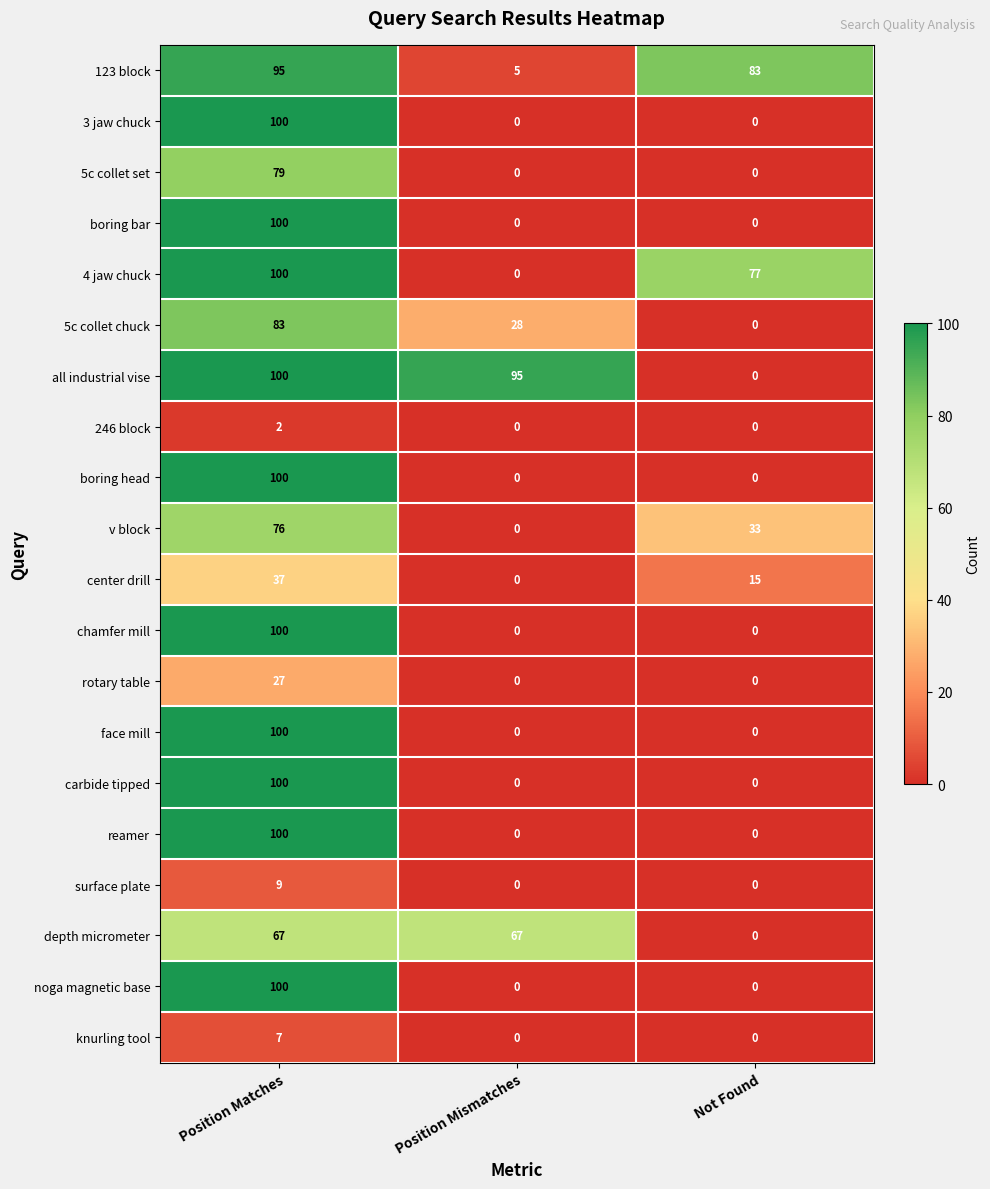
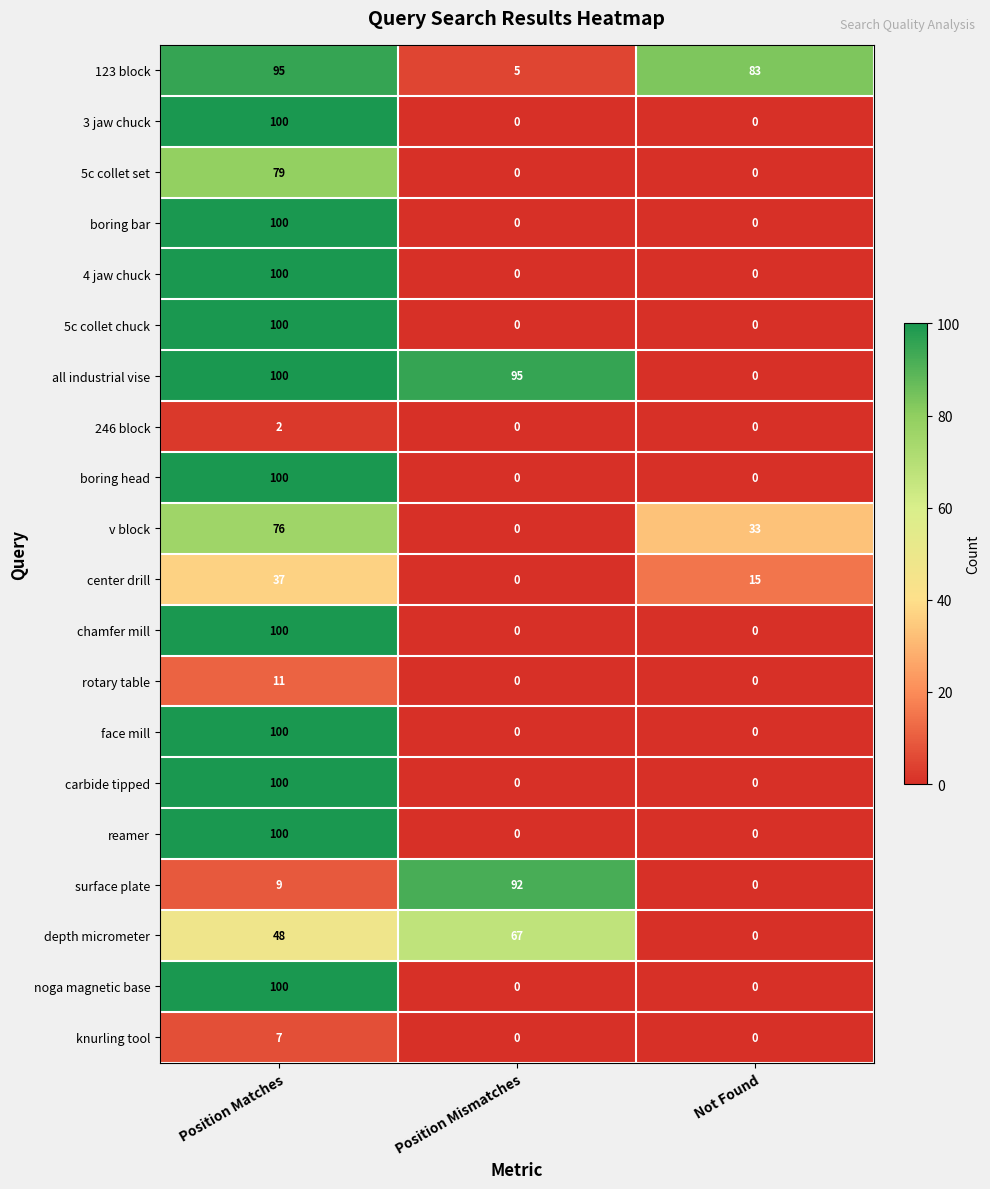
4 jaw chuck, Not Found: 77 -> 0
5c collet chuck, Position Matches: 83 -> 100
5c collet chuck, Position Mismatches: 28 -> 0
rotary table, Position Matches: 27 -> 11
surface plate, Position Mismatches: 0 -> 92
depth micrometer, Position Matches: 67 -> 48
